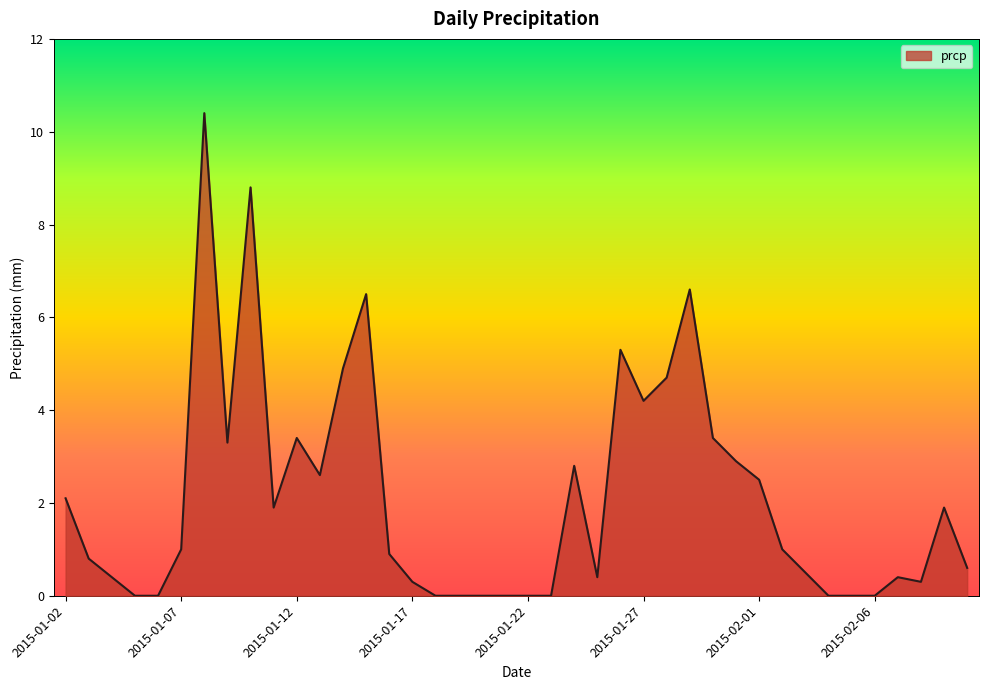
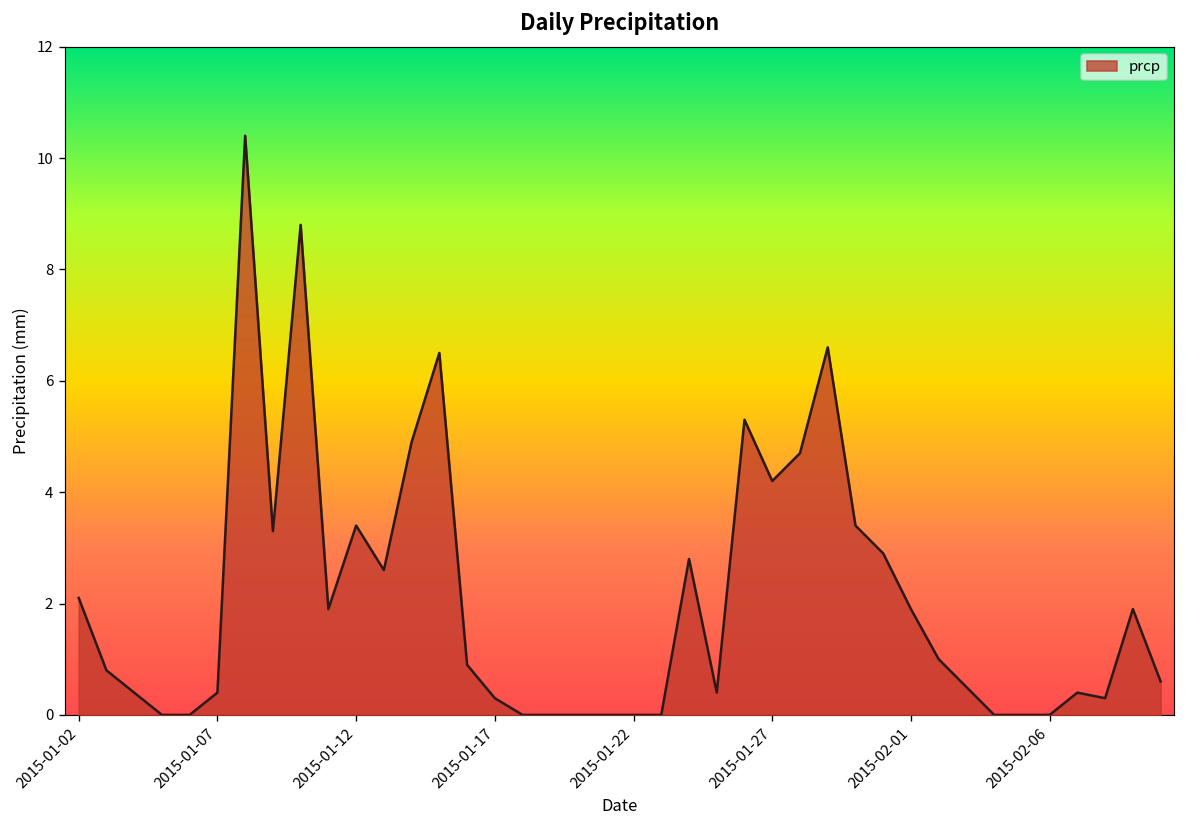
2015-01-07: 1.0 -> 0.4
2015-02-01: 2.5 -> 1.9
